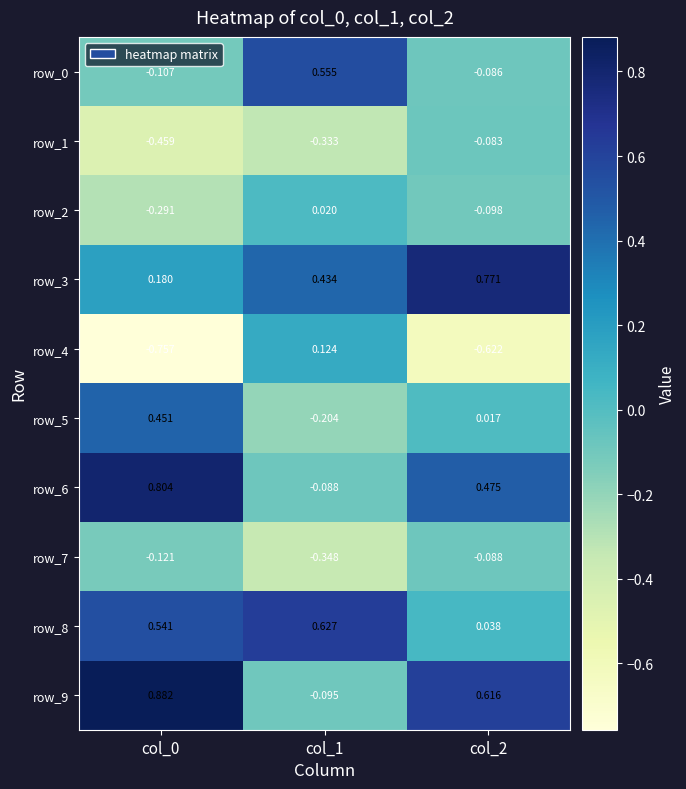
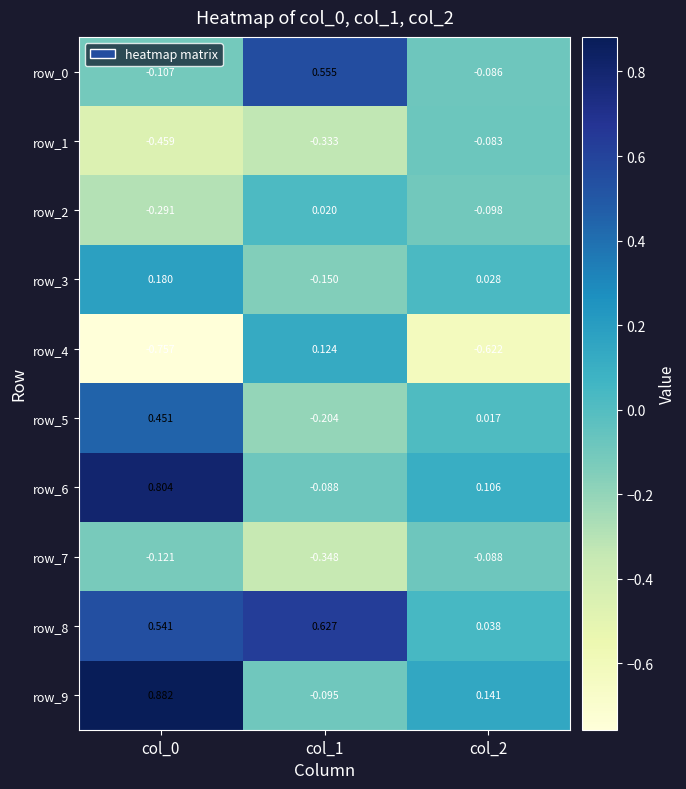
row_3, col_1: 0.434 -> -0.150
row_3, col_2: 0.771 -> 0.028
row_6, col_2: 0.475 -> 0.106
row_9, col_2: 0.616 -> 0.141
